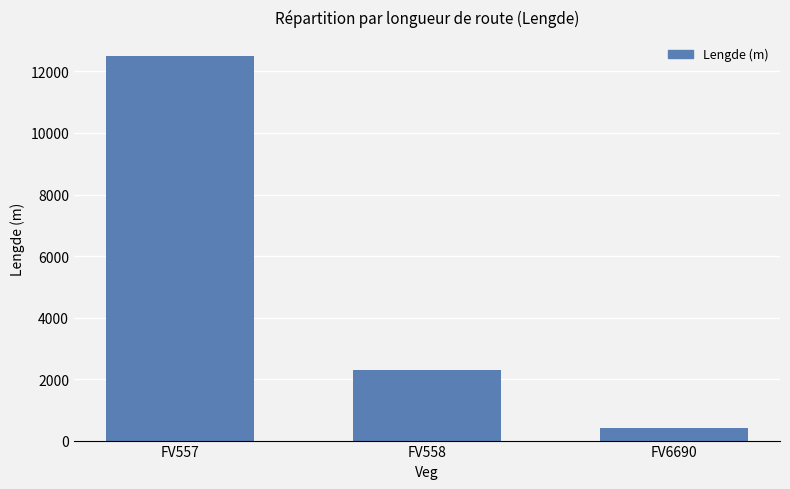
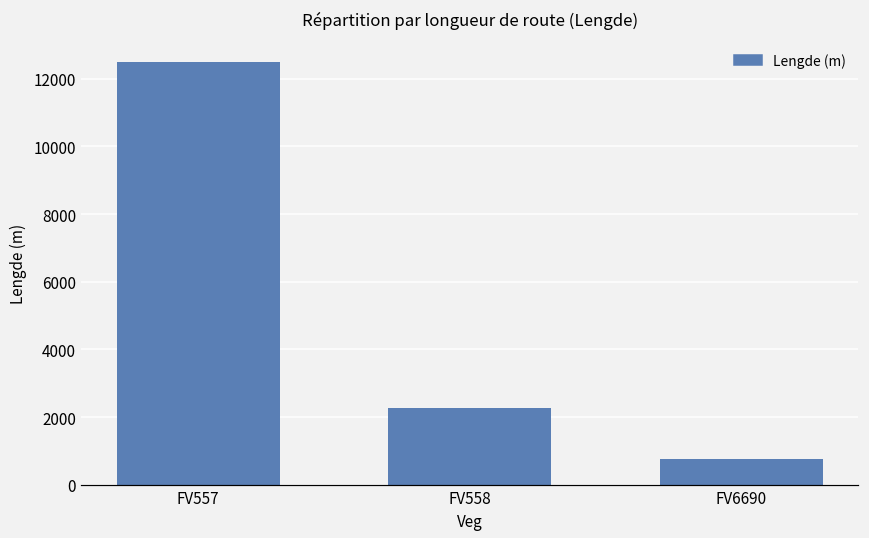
FV6690: 400 -> 800
